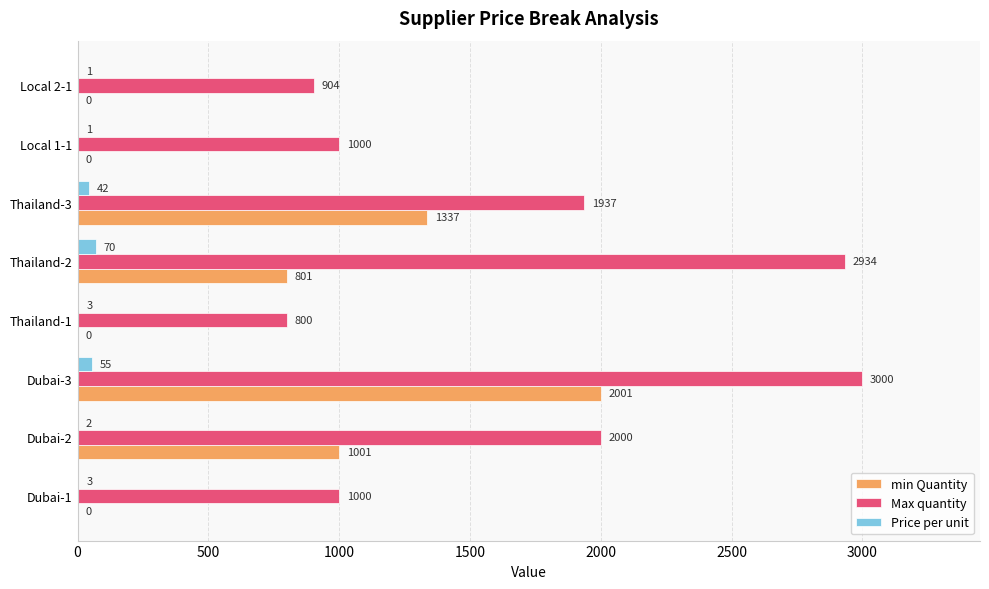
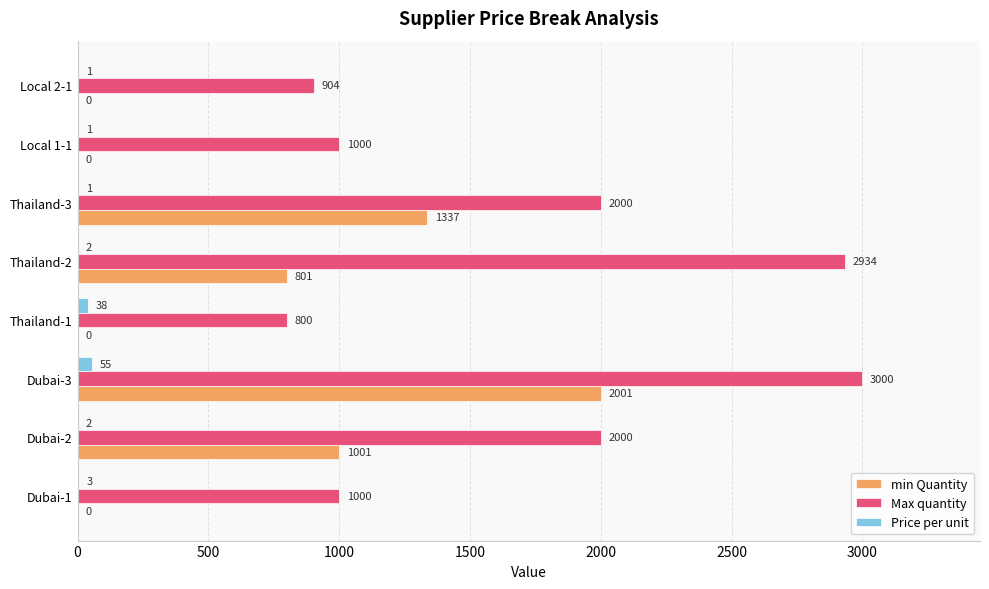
Price per unit, Thailand-3: 42 -> 1
Max quantity, Thailand-3: 1937 -> 2000
Price per unit, Thailand-2: 70 -> 2
Price per unit, Thailand-1: 3 -> 38
